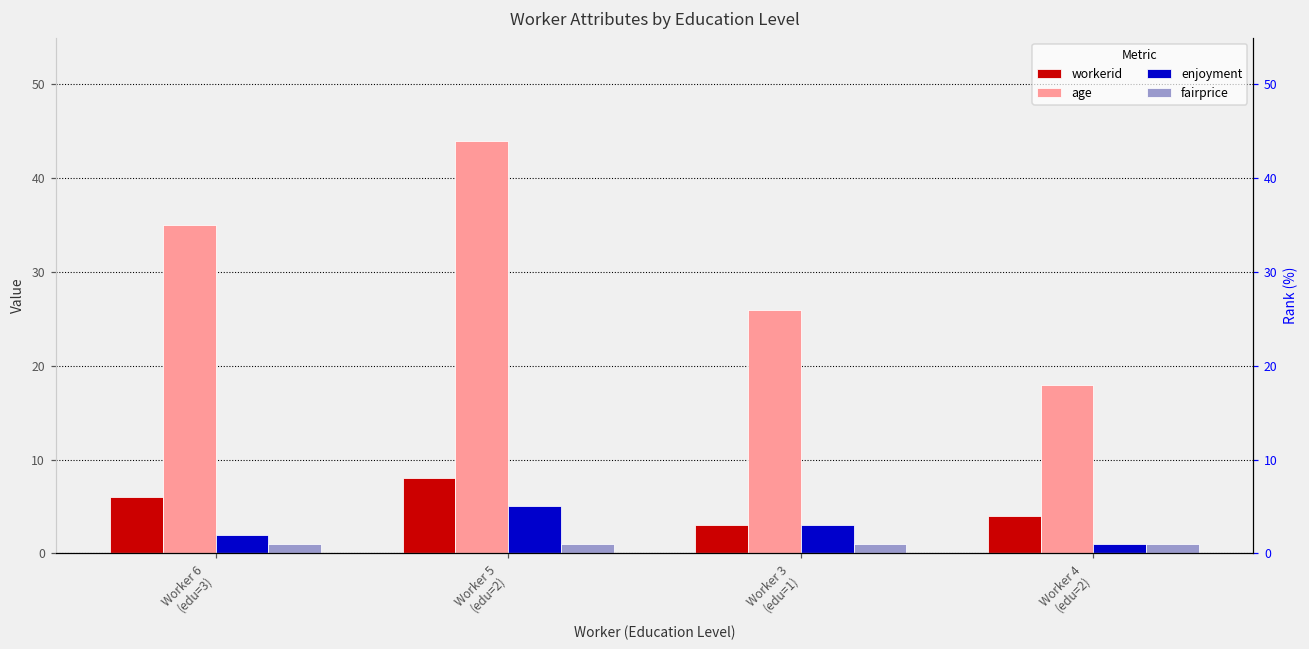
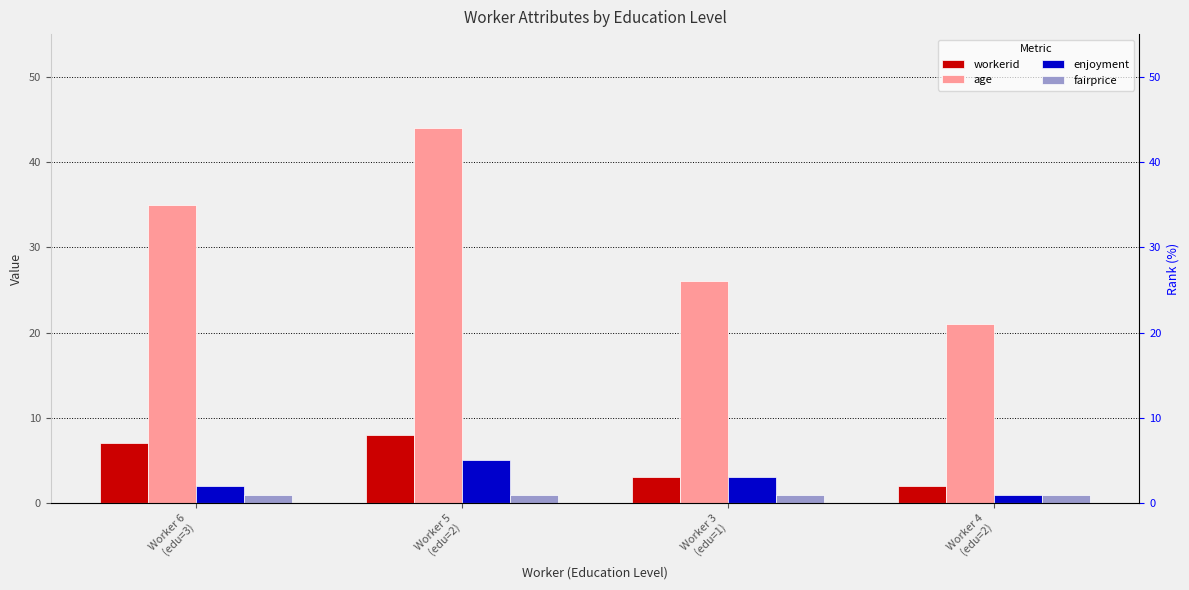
workerid, Worker 6 (edu=3): 6 -> 7
workerid, Worker 4 (edu=2): 4 -> 2
age, Worker 4 (edu=2): 18 -> 21
